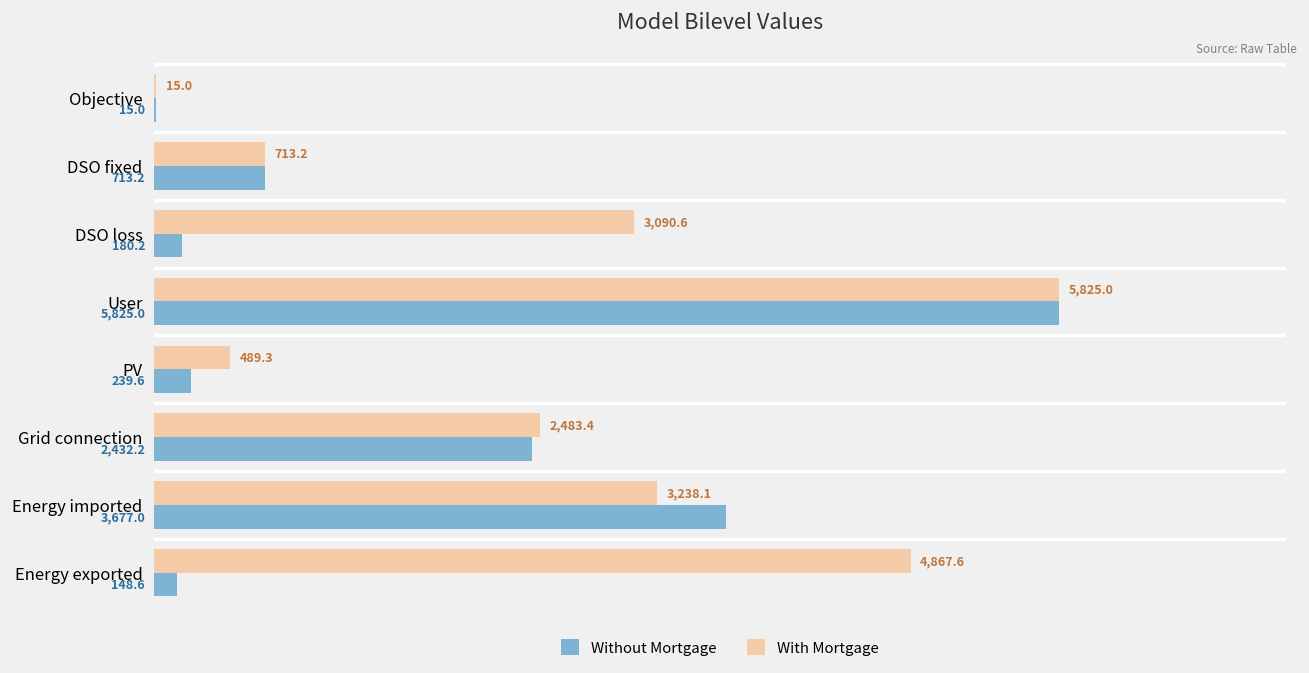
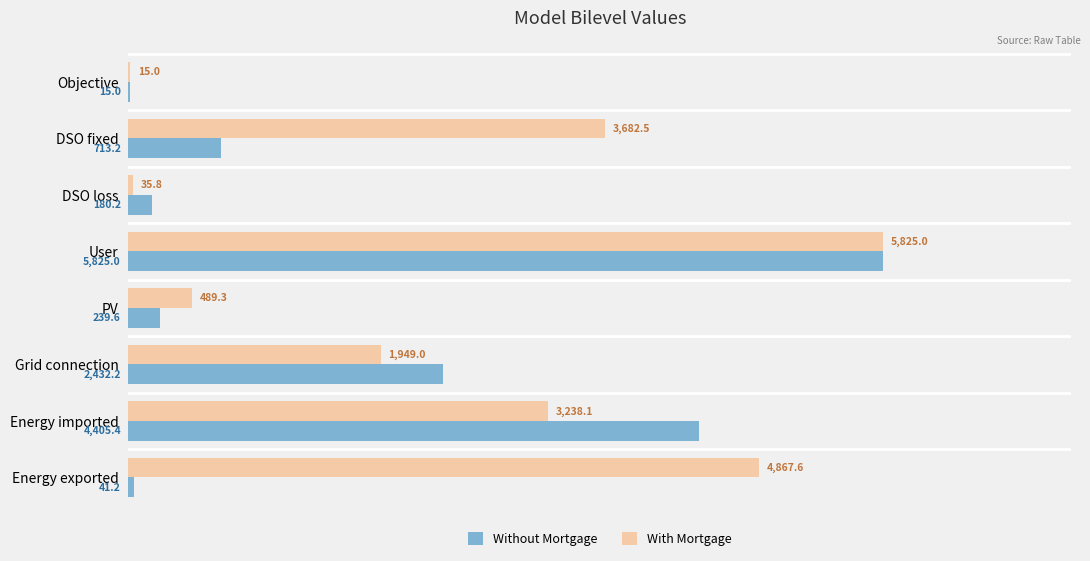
With Mortgage, DSO fixed: 713.2 -> 3,682.5
With Mortgage, DSO loss: 3,090.6 -> 35.8
With Mortgage, Grid connection: 2,483.4 -> 1,949.0
Without Mortgage, Energy imported: 3,677.0 -> 4,405.4
Without Mortgage, Energy exported: 148.6 -> 41.2
